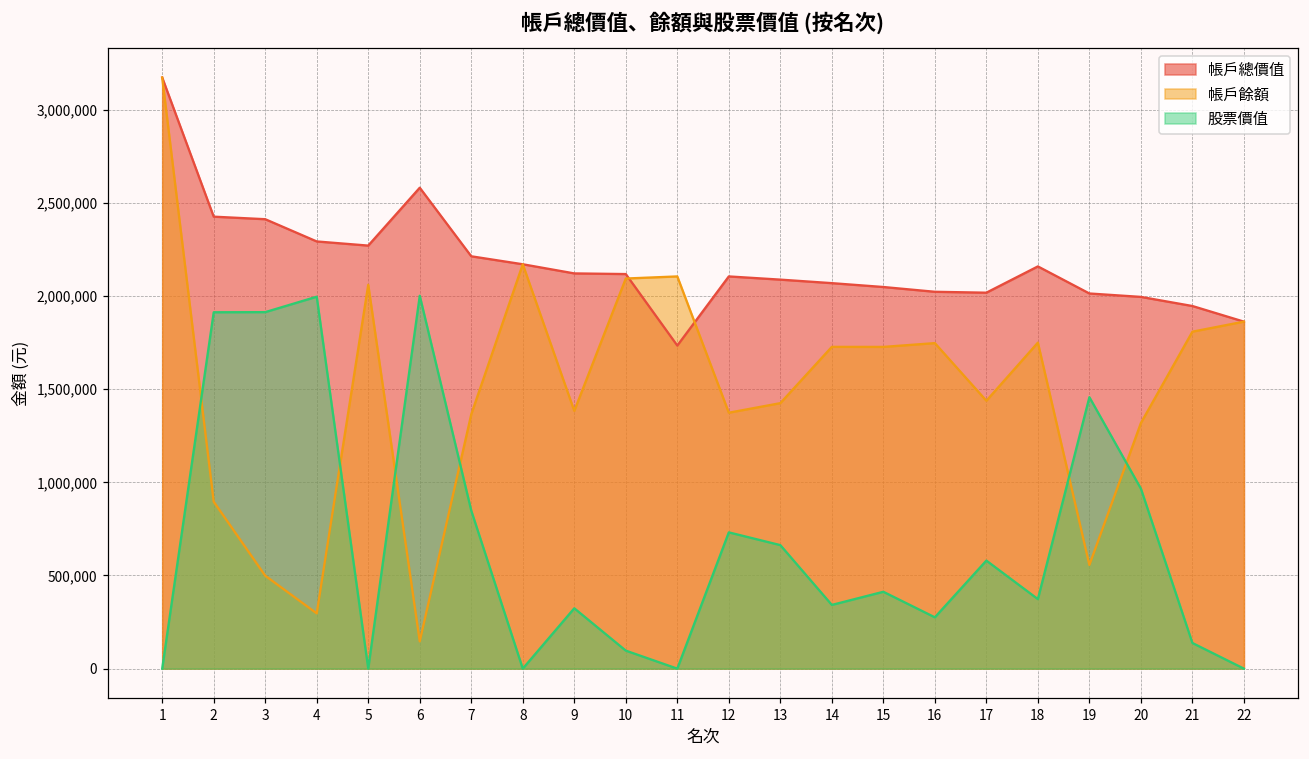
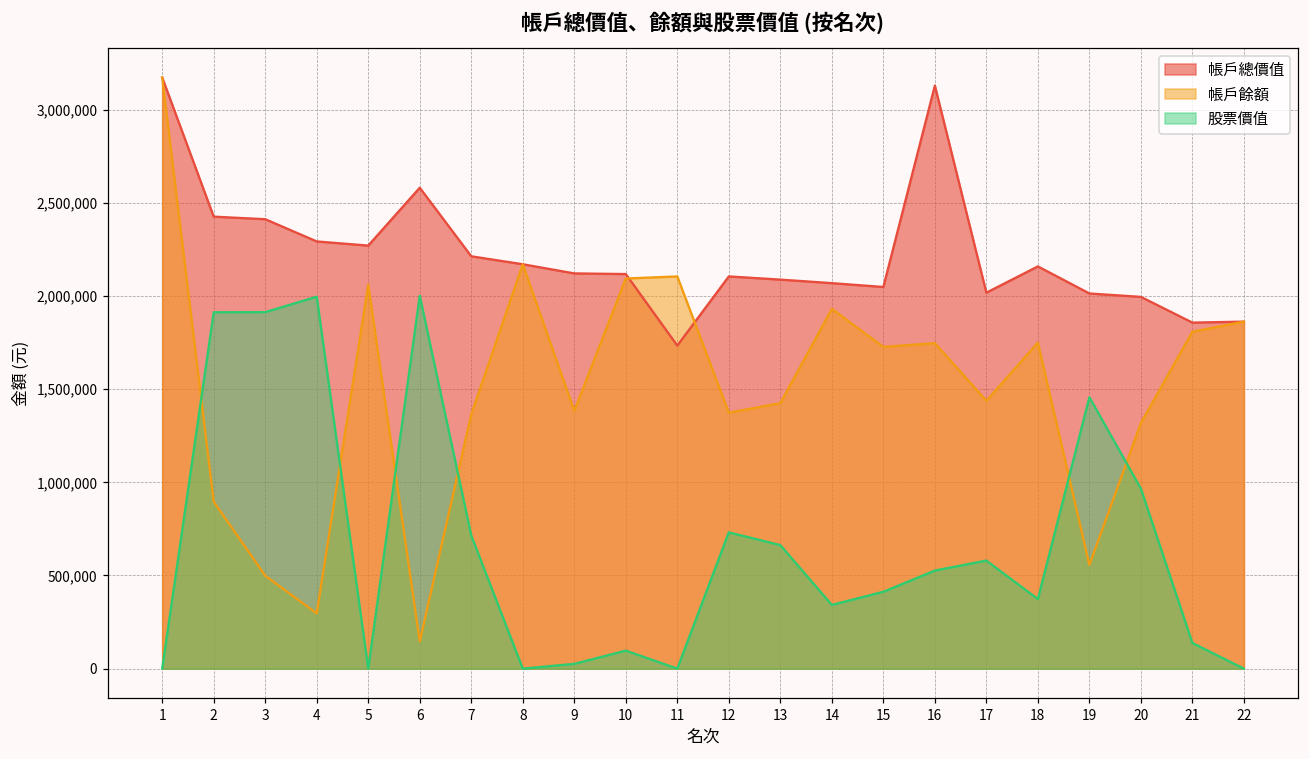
股票價值, 7: 850,000 -> 710,000
股票價值, 9: 320,000 -> 30,000
帳戶餘額, 14: 1,730,000 -> 1,930,000
帳戶總價值, 16: 2,020,000 -> 3,130,000
股票價值, 16: 280,000 -> 530,000
帳戶總價值, 21: 1,950,000 -> 1,860,000
